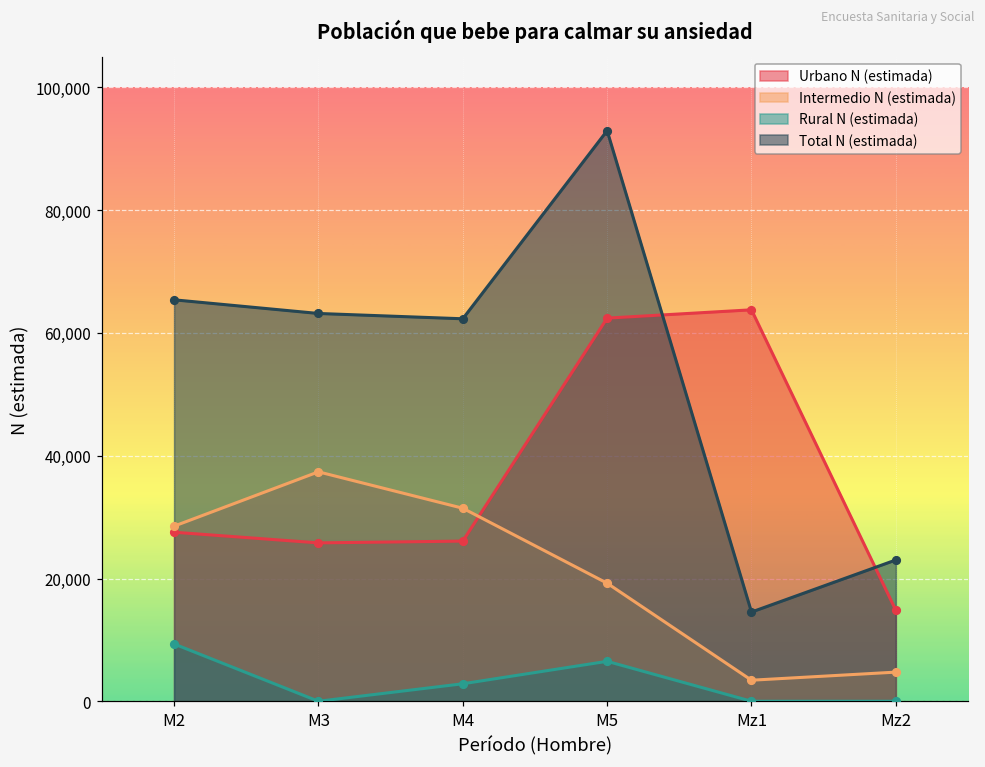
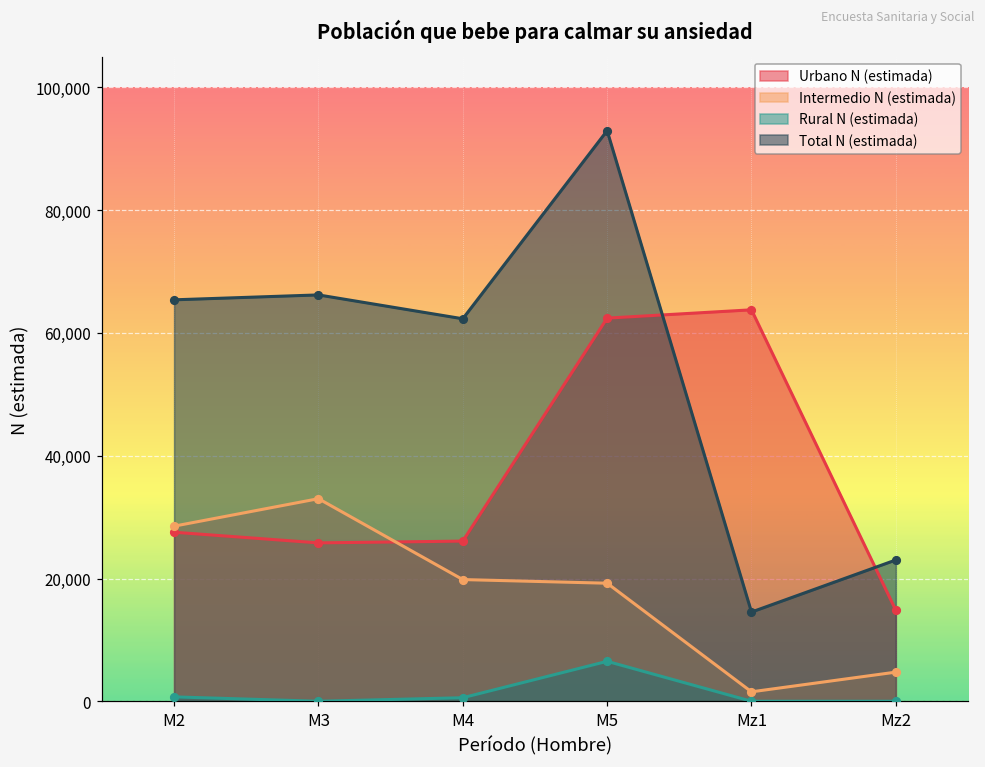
Rural N (estimada), M2: 9,000 -> 1,000
Intermedio N (estimada), M3: 37,000 -> 33,000
Total N (estimada), M3: 63,000 -> 66,000
Intermedio N (estimada), M4: 31,000 -> 20,000
Rural N (estimada), M4: 3,000 -> 1,000
Intermedio N (estimada), Mz1: 3,000 -> 2,000
